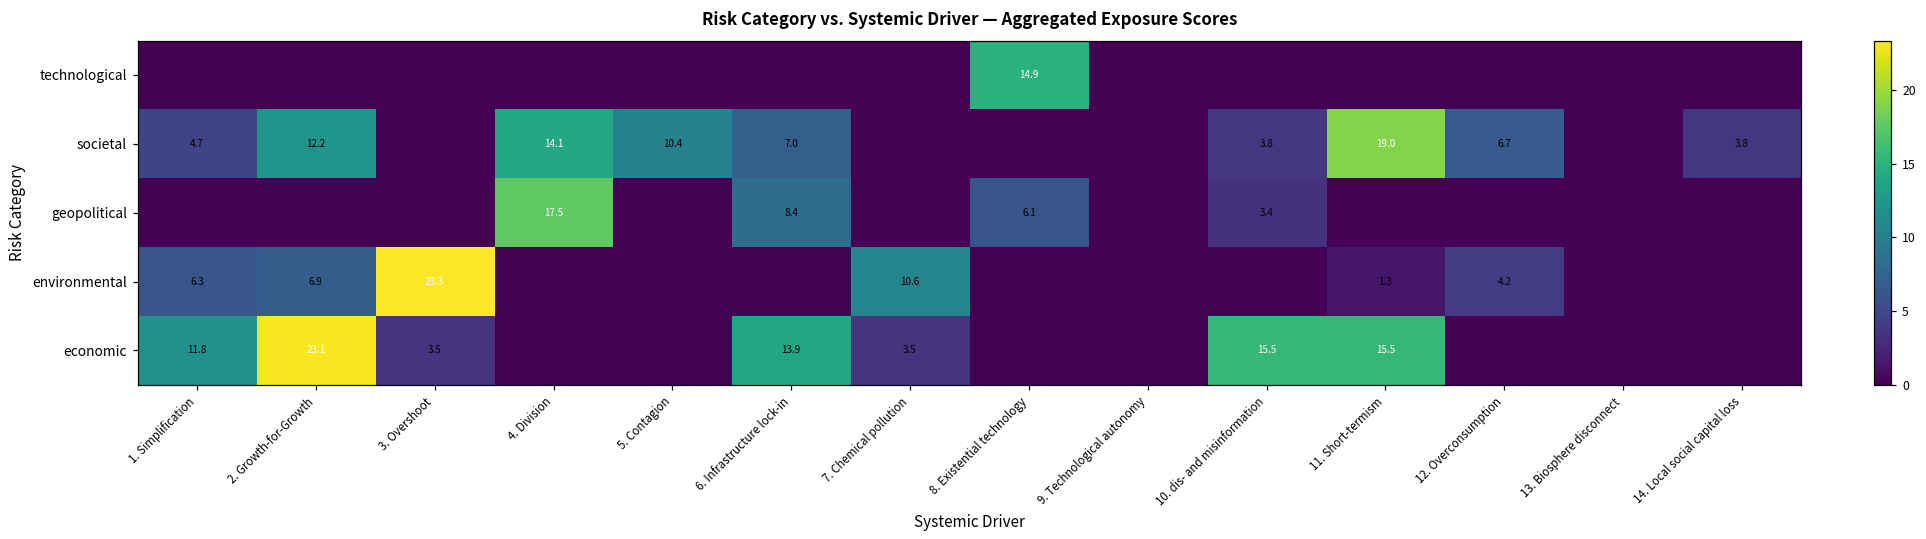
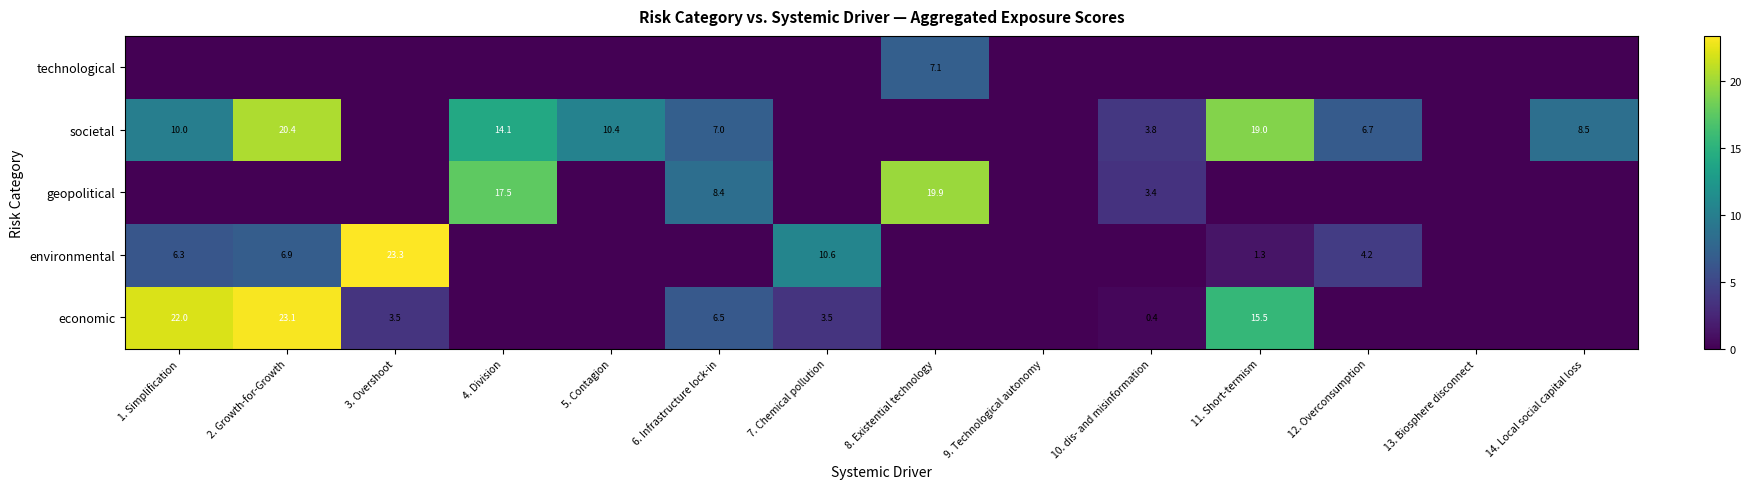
technological, 8. Existential technology: 14.9 -> 7.1
societal, 1. Simplification: 4.7 -> 10.0
societal, 2. Growth-for-Growth: 12.2 -> 20.4
societal, 14. Local social capital loss: 3.8 -> 8.5
geopolitical, 8. Existential technology: 6.1 -> 19.9
economic, 1. Simplification: 11.8 -> 22.0
economic, 6. Infrastructure lock-in: 13.9 -> 6.5
economic, 10. dis- and misinformation: 15.5 -> 0.4
